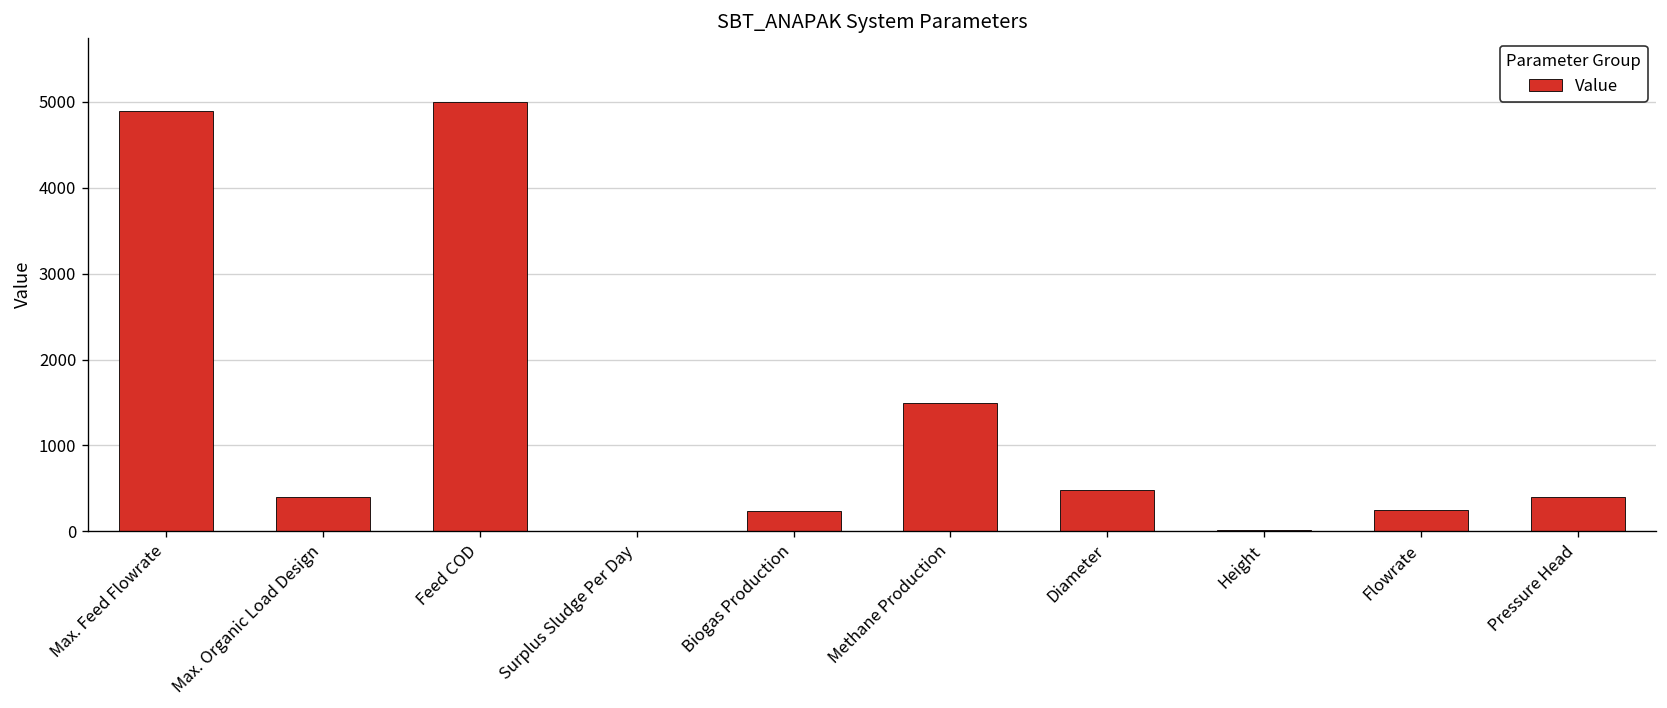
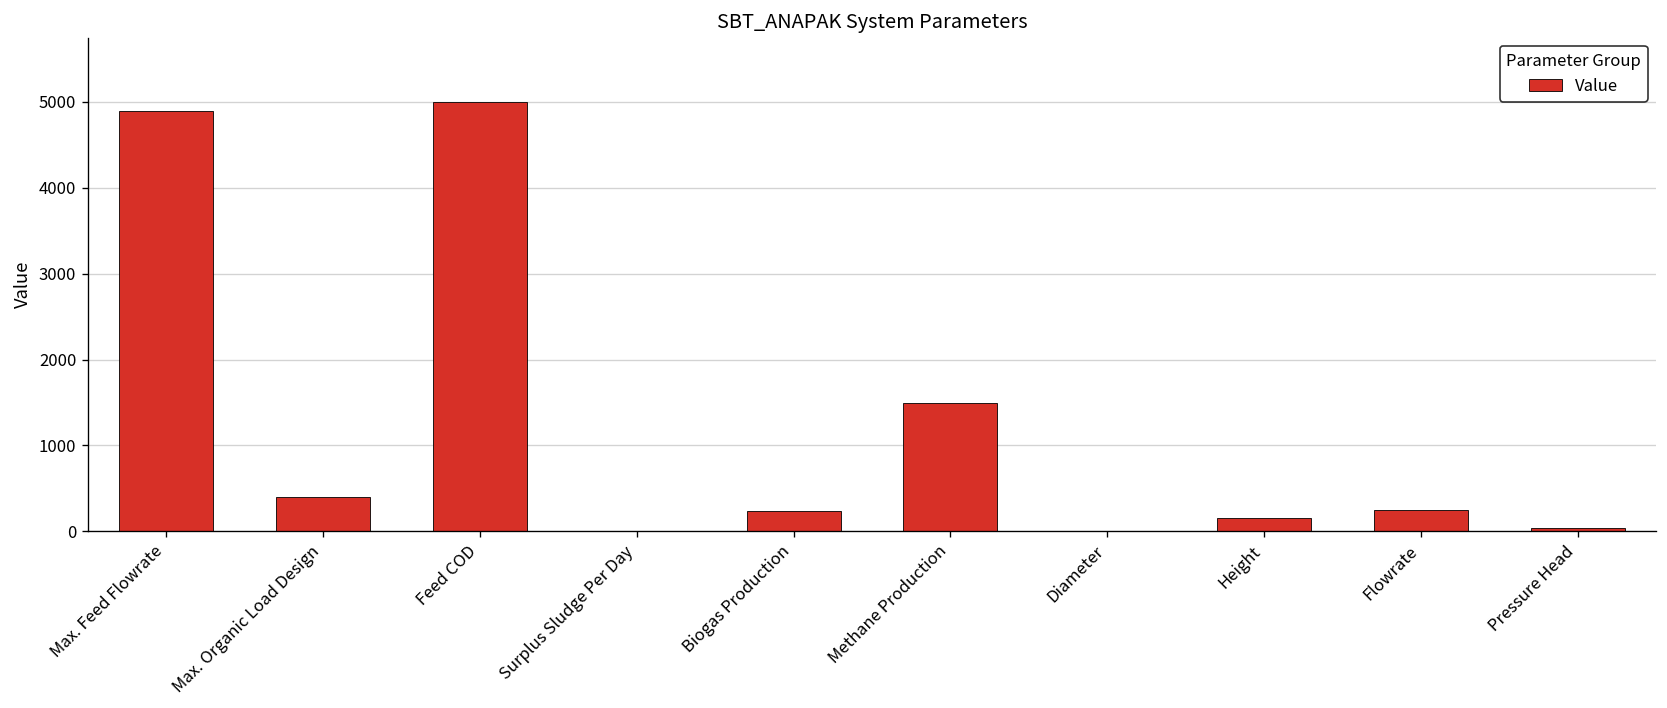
Diameter: 500 -> 0
Height: 0 -> 200
Pressure Head: 400 -> 0
